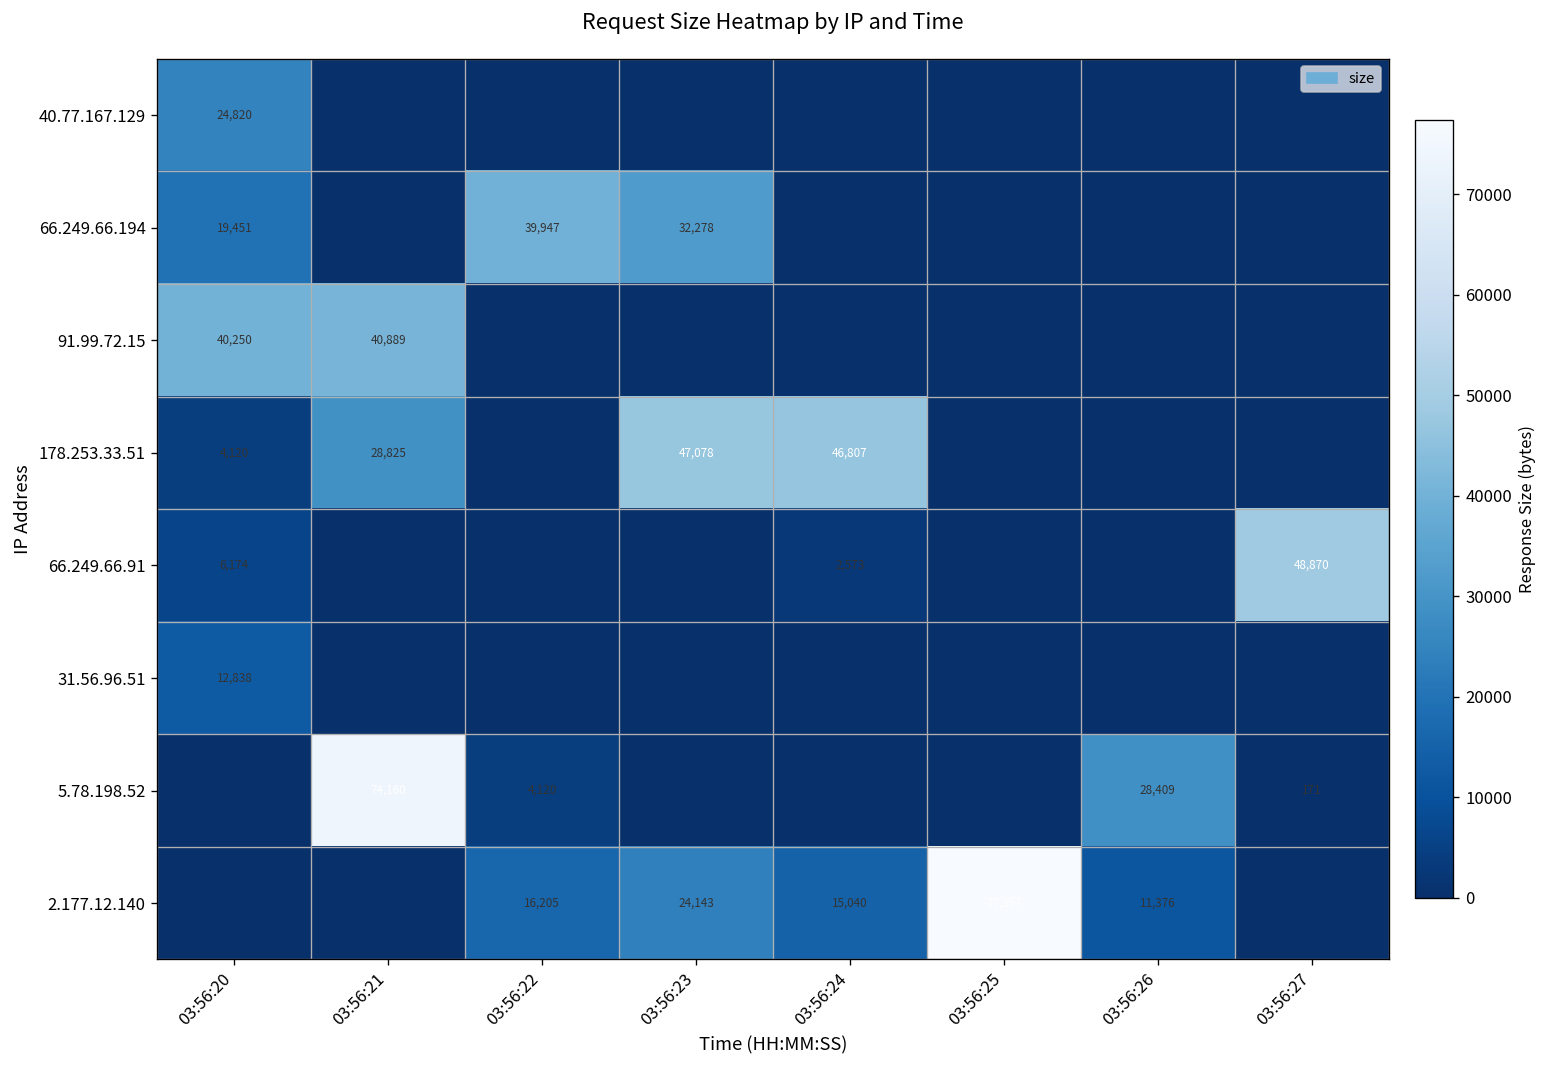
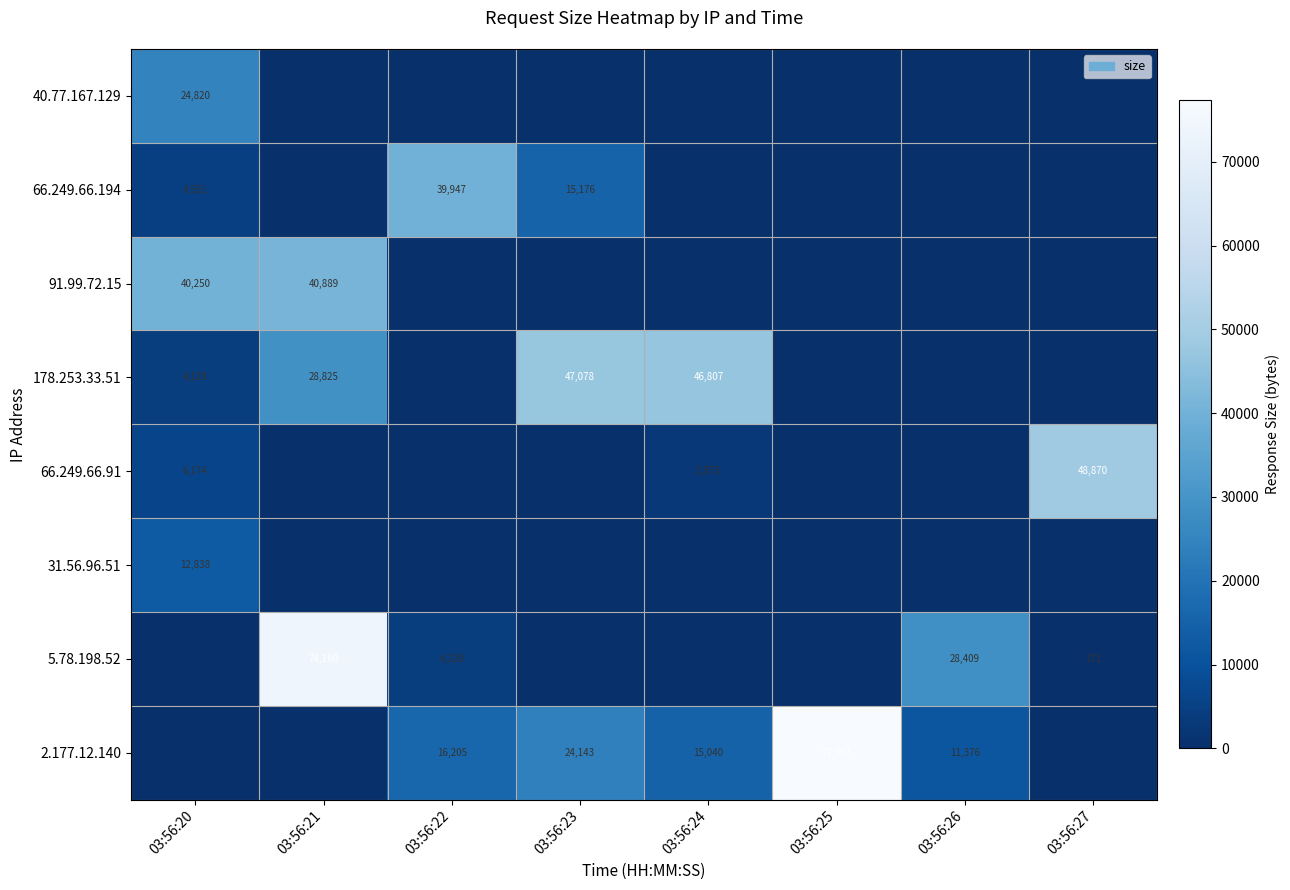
66.249.66.194, 03:56:20: 19,451 -> 4,551
66.249.66.194, 03:56:23: 32,278 -> 15,176
